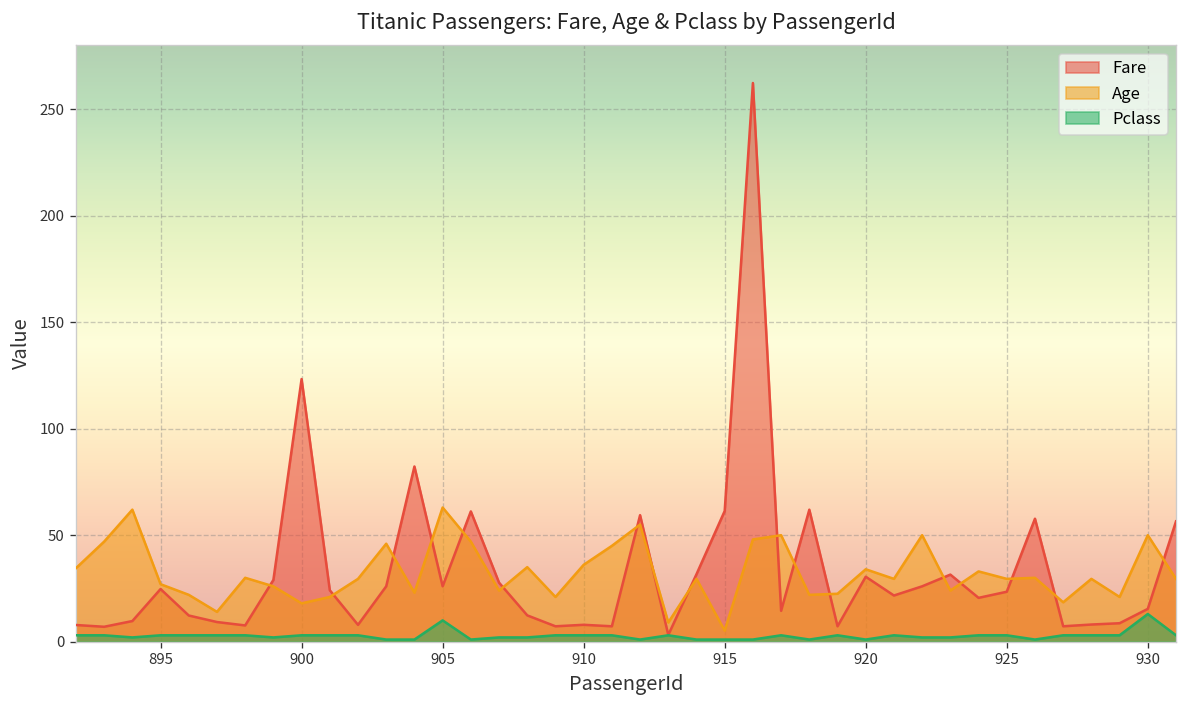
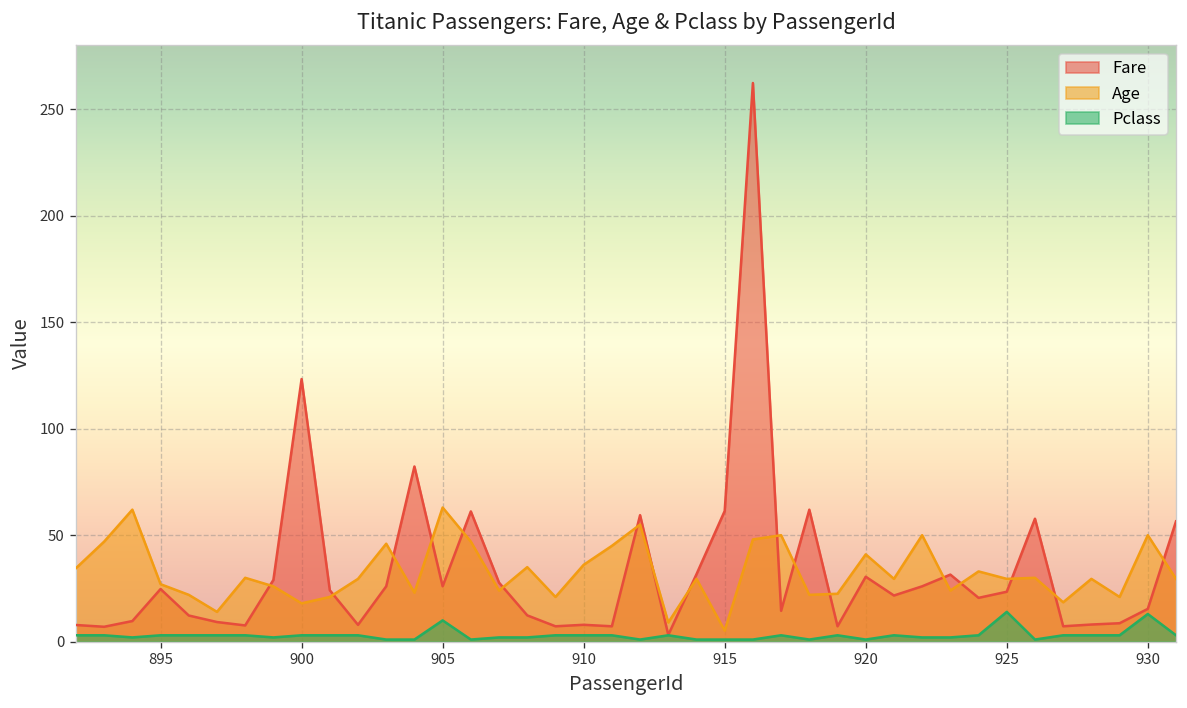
Age, 920: 34 -> 41
Pclass, 925: 3 -> 14
